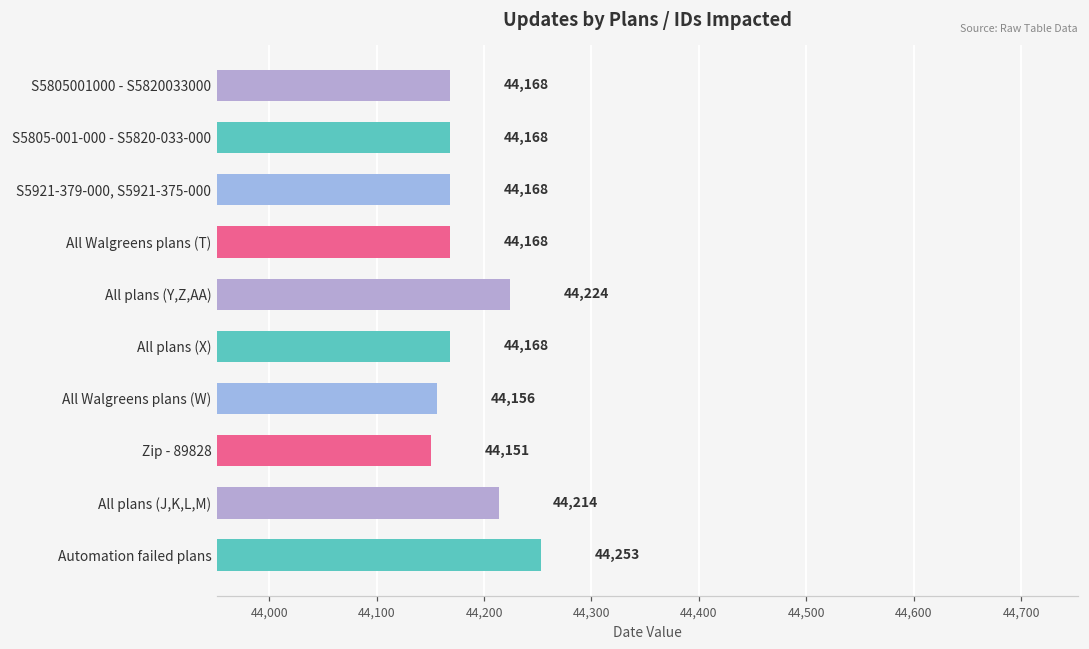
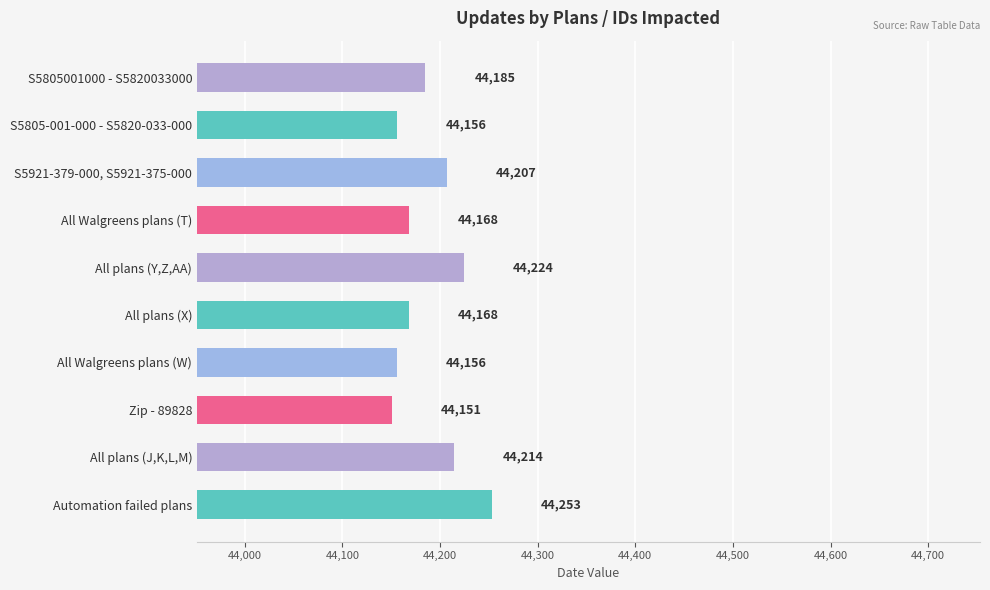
S5805001000 - S5820033000: 44,168 -> 44,185
S5805-001-000 - S5820-033-000: 44,168 -> 44,156
S5921-379-000, S5921-375-000: 44,168 -> 44,207
